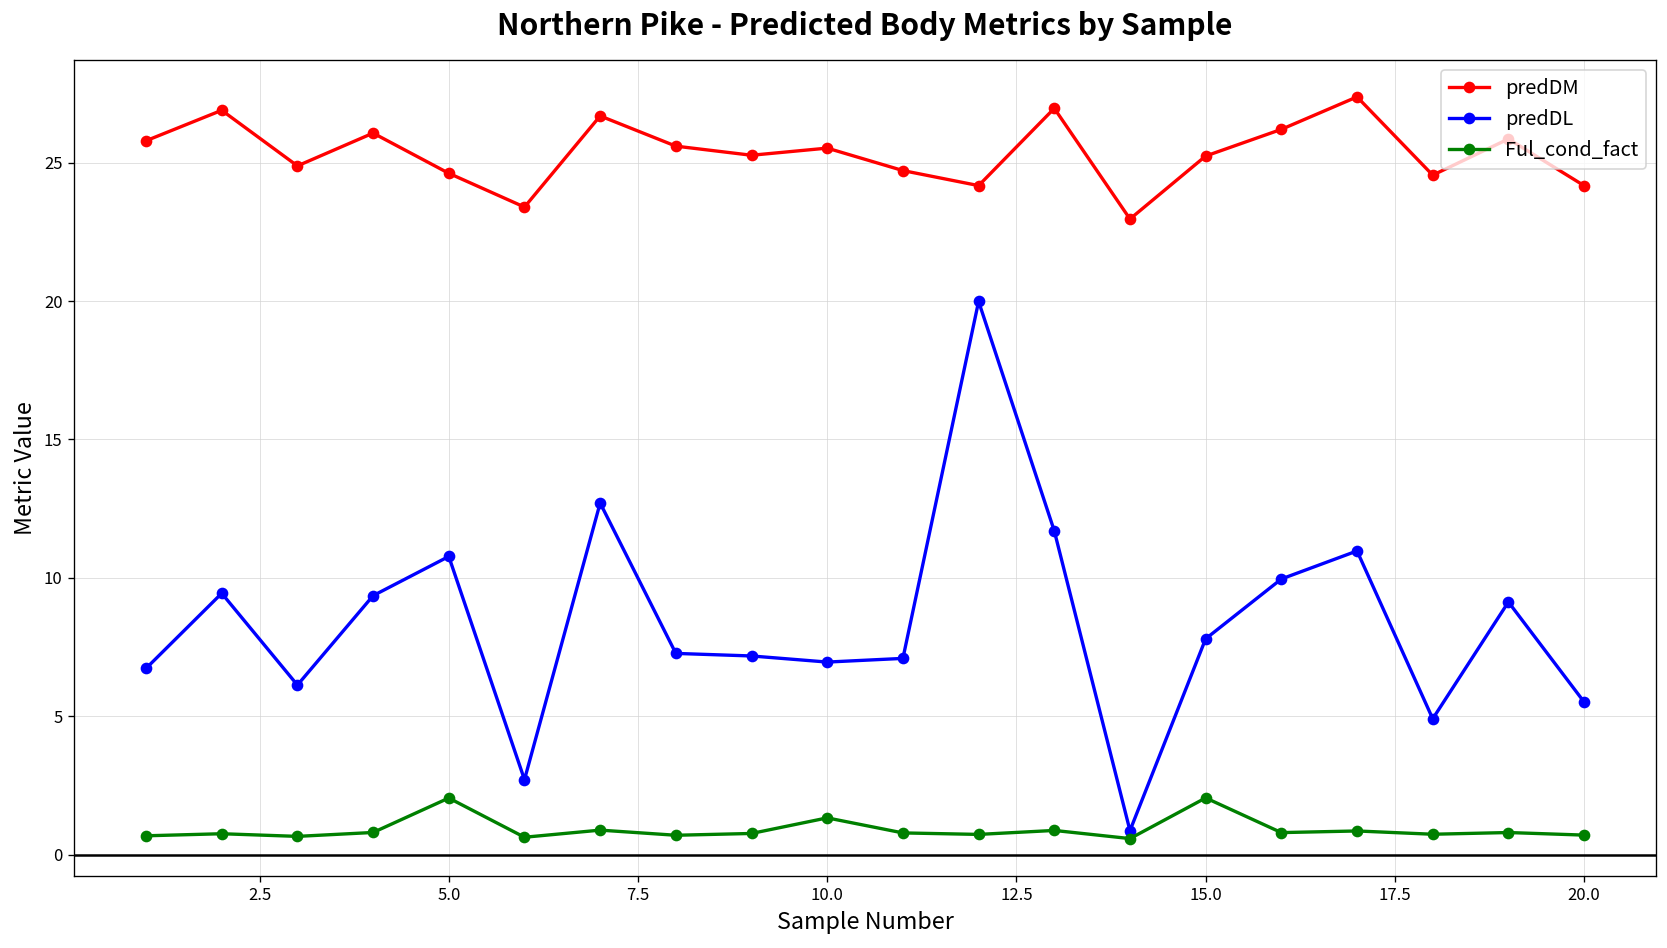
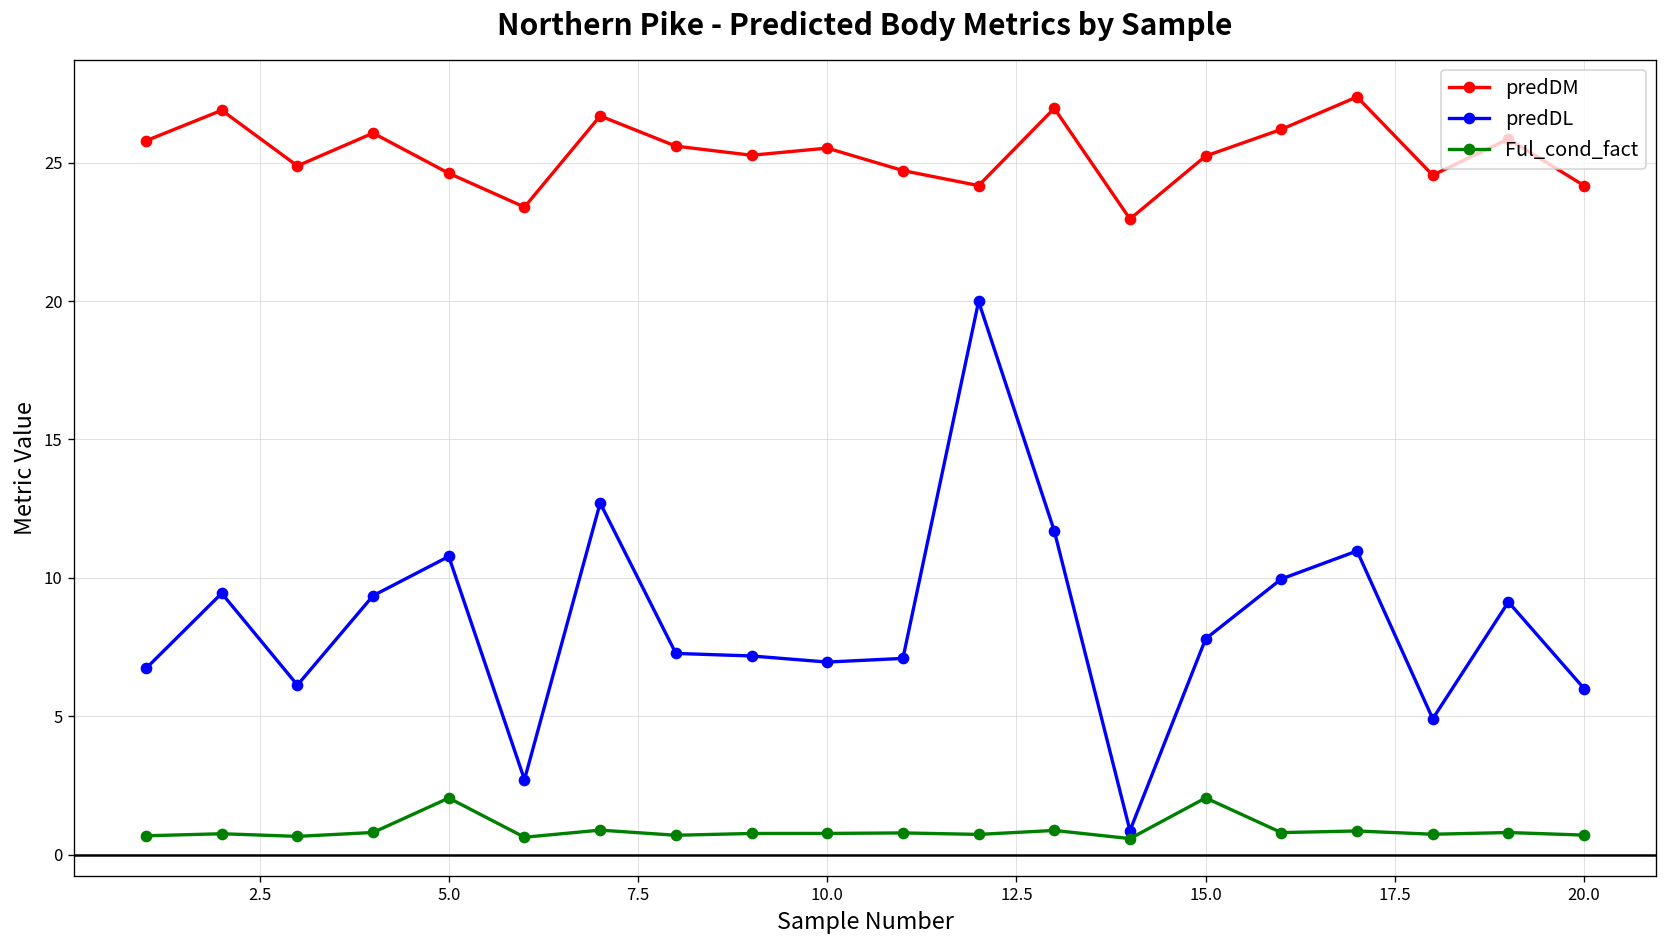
Ful_cond_fact, 10.0: 1.3 -> 0.8
predDL, 20.0: 5.5 -> 6.0
